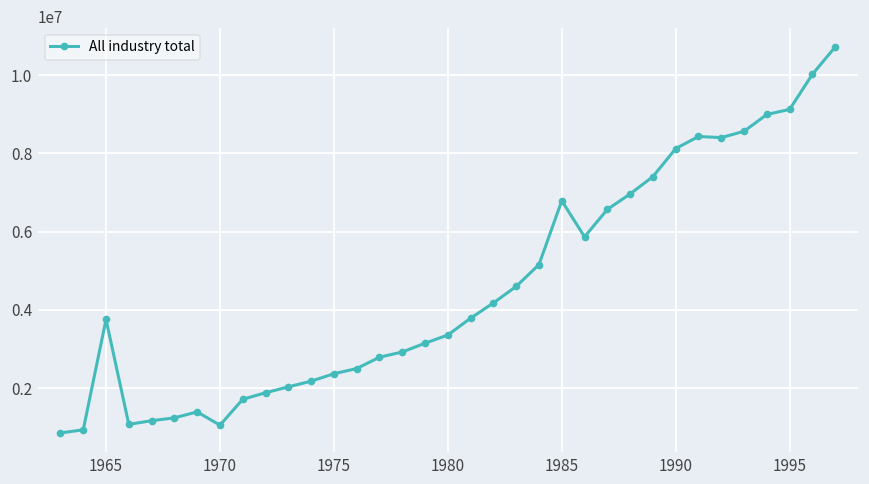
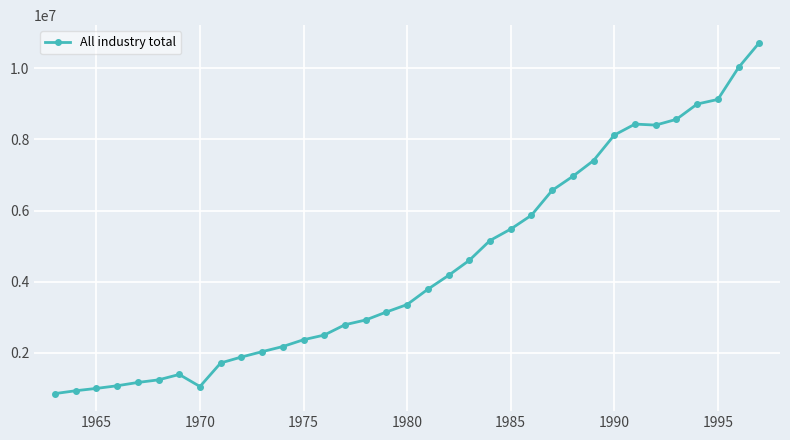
1965: 3800000 -> 1000000
1985: 6800000 -> 5500000
